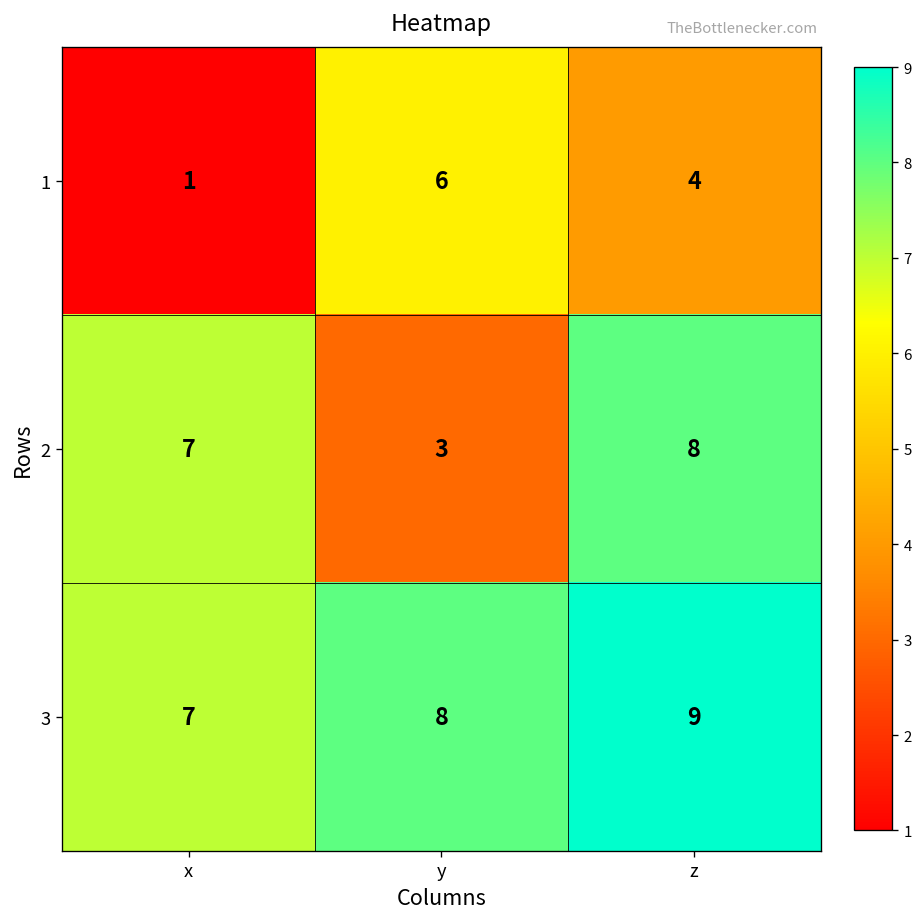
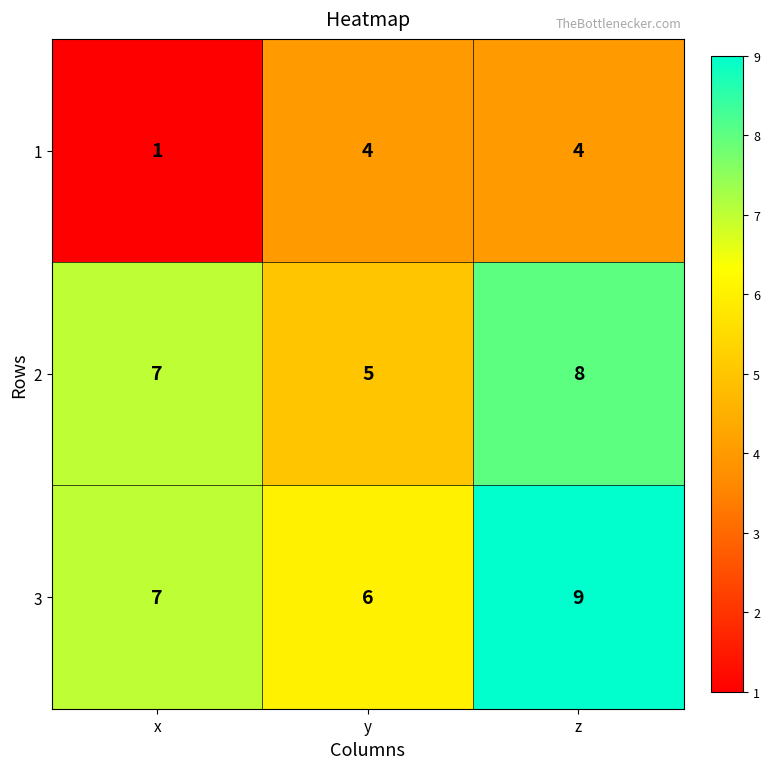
1, y: 6 -> 4
2, y: 3 -> 5
3, y: 8 -> 6
